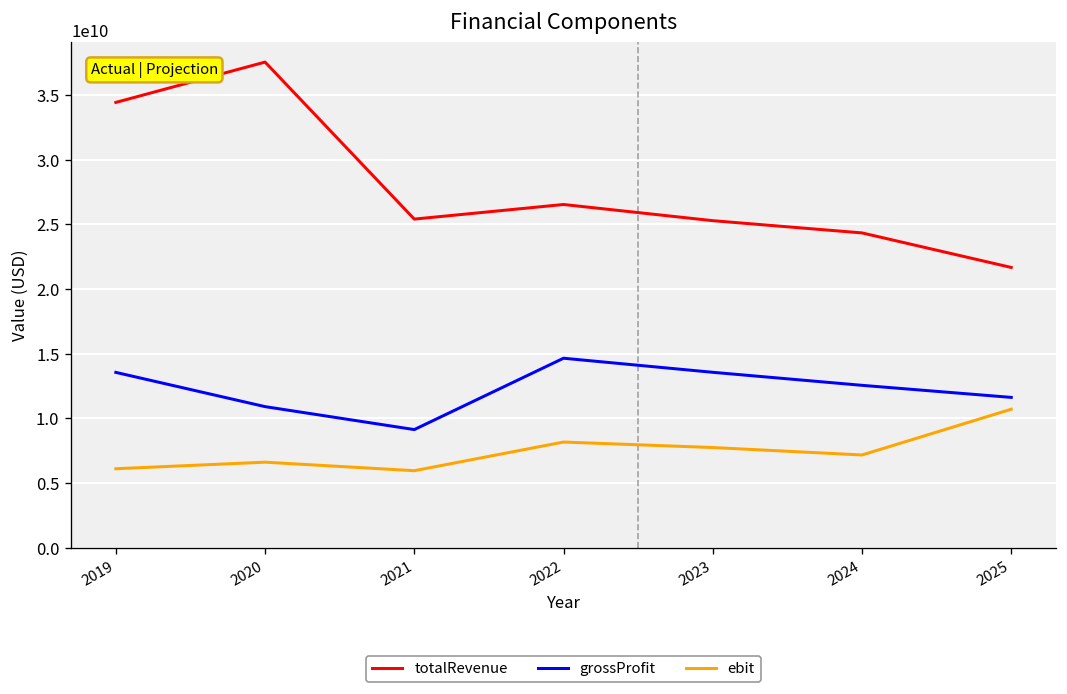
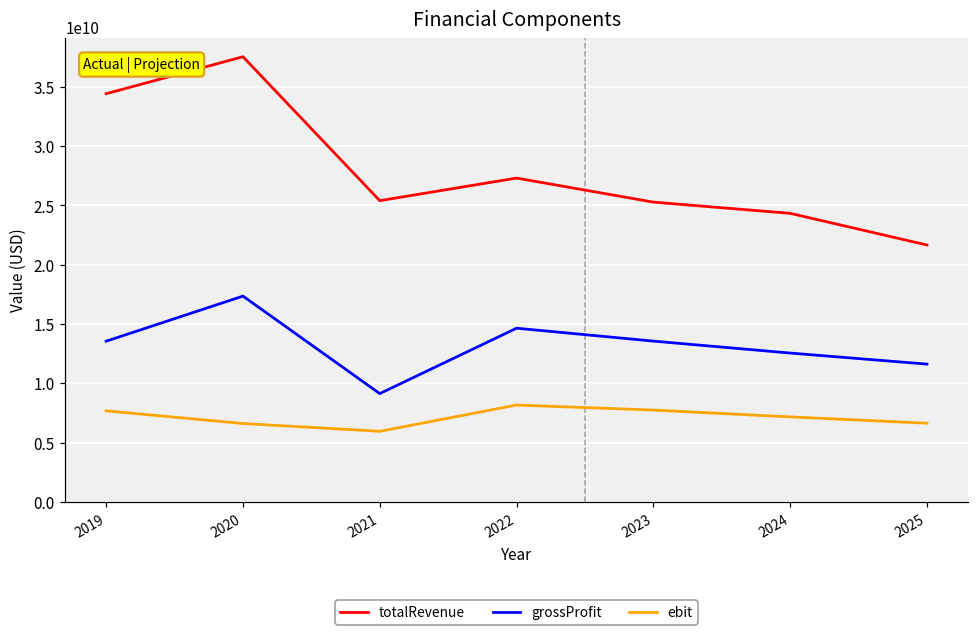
ebit, 2019: 6100000000 -> 7700000000
grossProfit, 2020: 10900000000 -> 17400000000
totalRevenue, 2022: 26500000000 -> 27300000000
ebit, 2025: 10700000000 -> 6600000000
